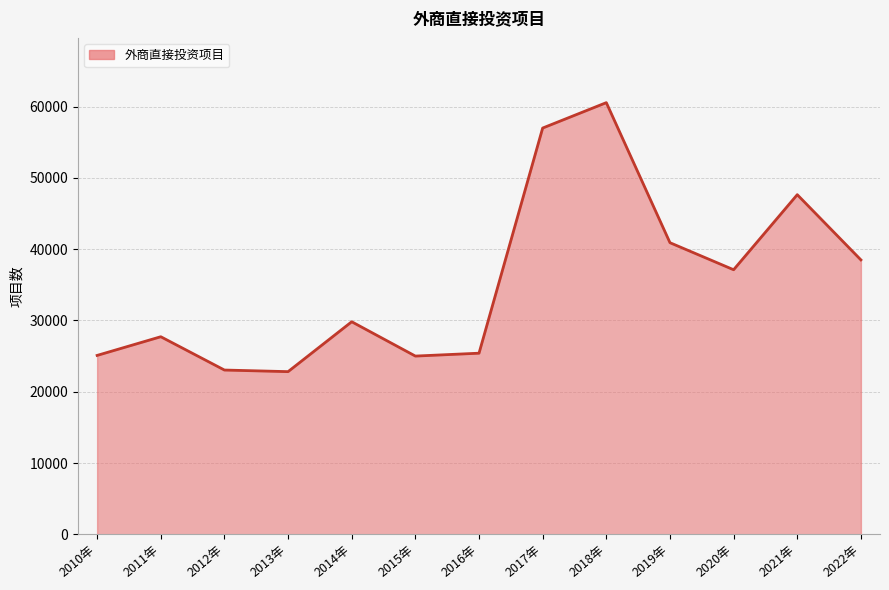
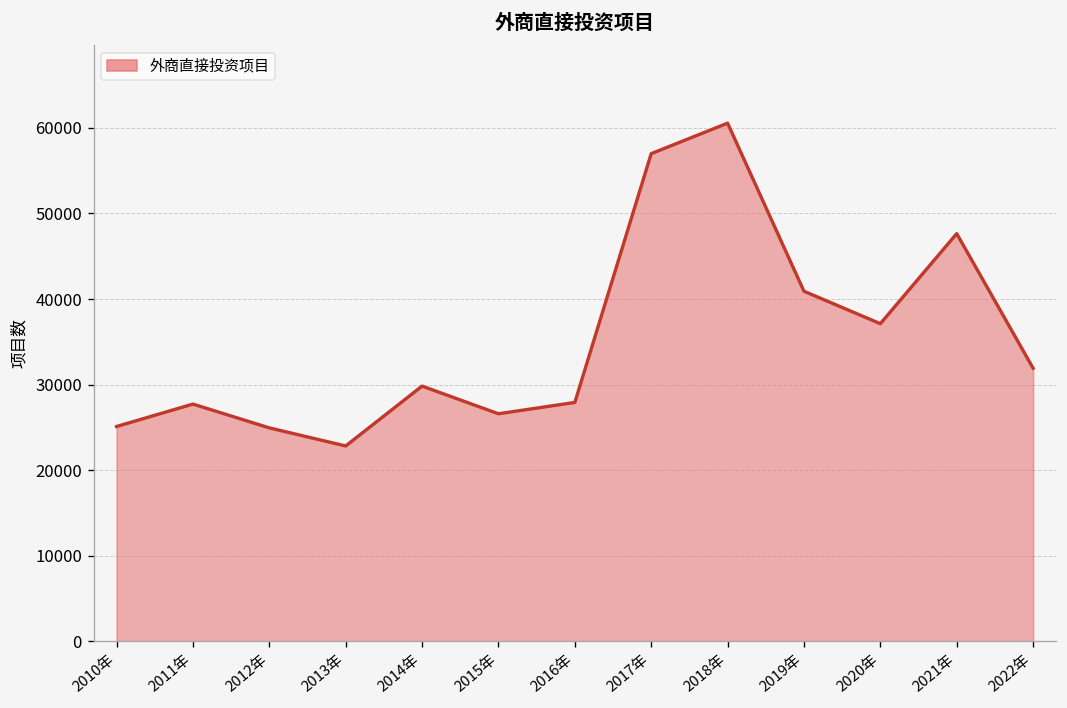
2012年: 23000 -> 25000
2015年: 25000 -> 27000
2016年: 25000 -> 28000
2022年: 38000 -> 32000
